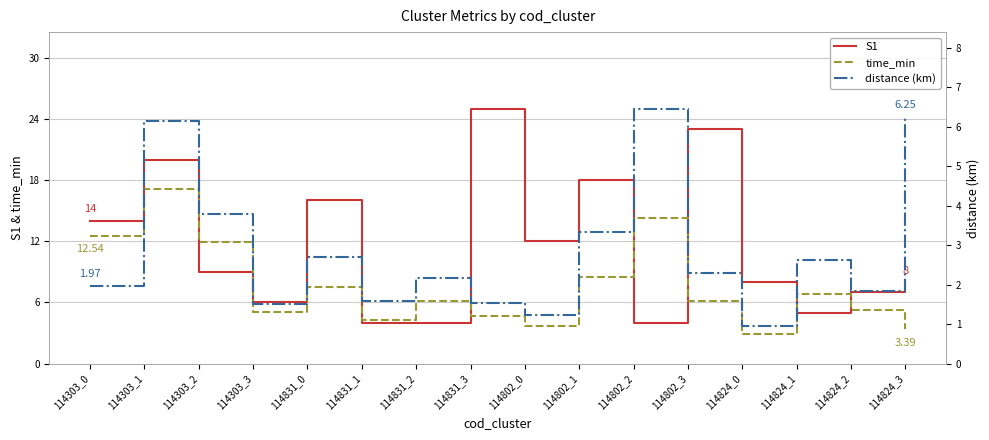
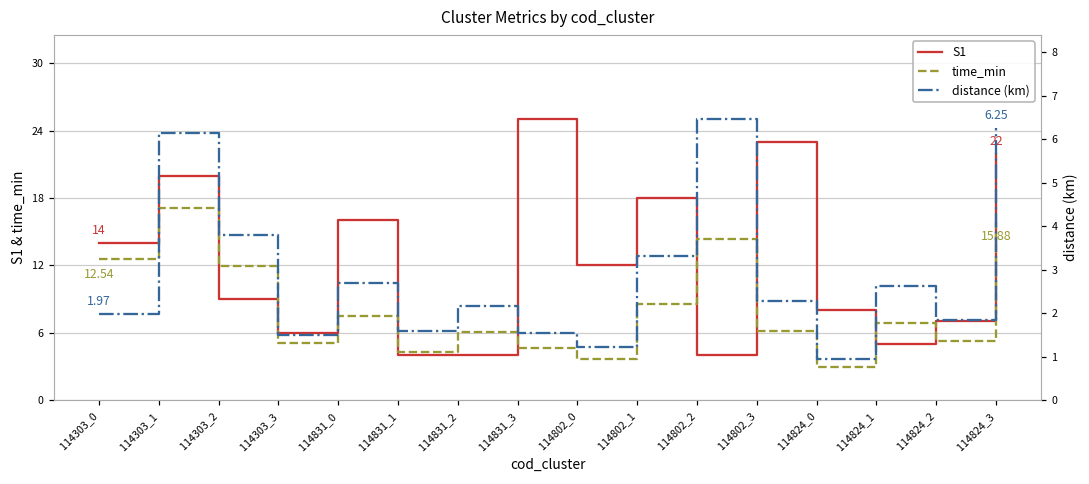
S1, 114824_3: 8 -> 22
time_min, 114824_3: 3.39 -> 15.88
